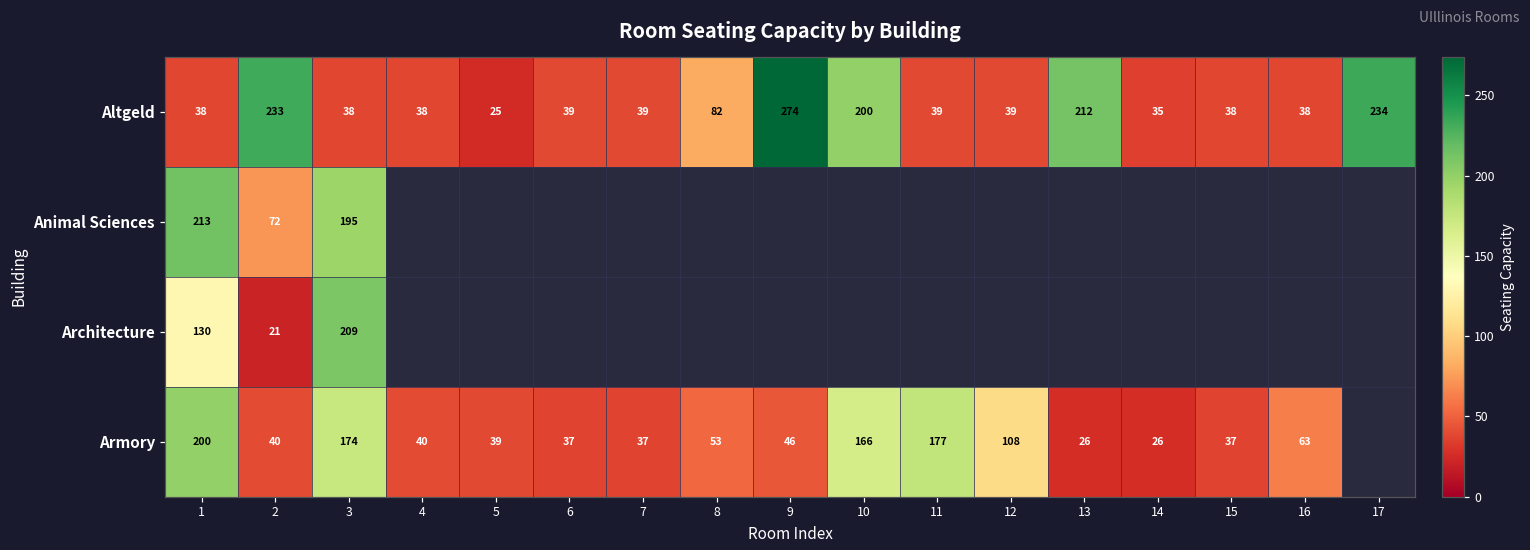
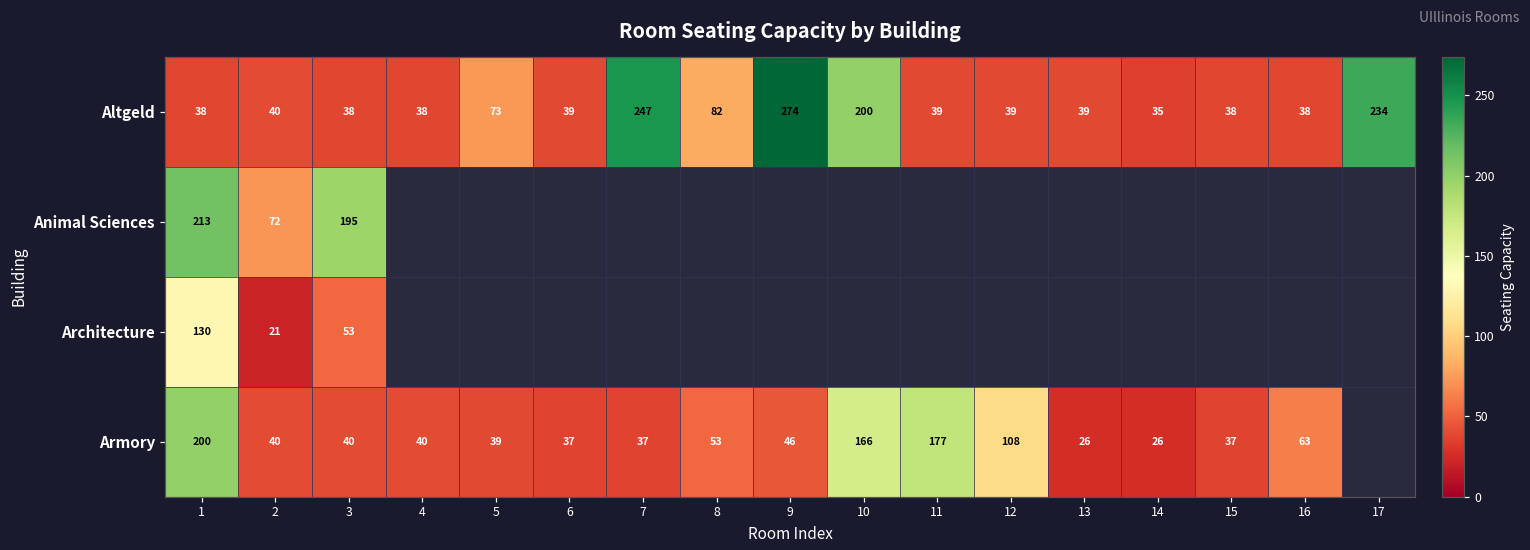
Altgeld, 2: 233 -> 40
Altgeld, 5: 25 -> 73
Altgeld, 7: 39 -> 247
Altgeld, 13: 212 -> 39
Architecture, 3: 209 -> 53
Armory, 3: 174 -> 40
